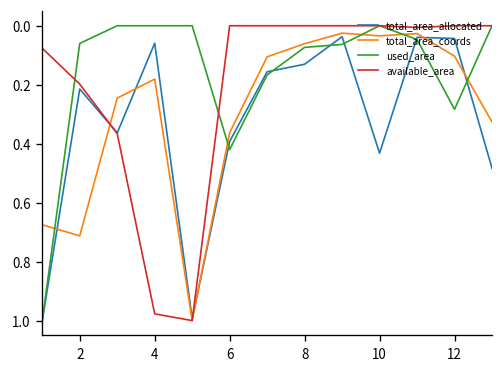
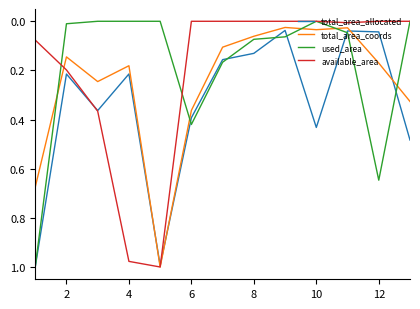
total_area_coords, 2: 0.71 -> 0.14
used_area, 2: 0.06 -> 0.01
total_area_allocated, 4: 0.06 -> 0.21
total_area_coords, 12: 0.10 -> 0.17
used_area, 12: 0.28 -> 0.65
